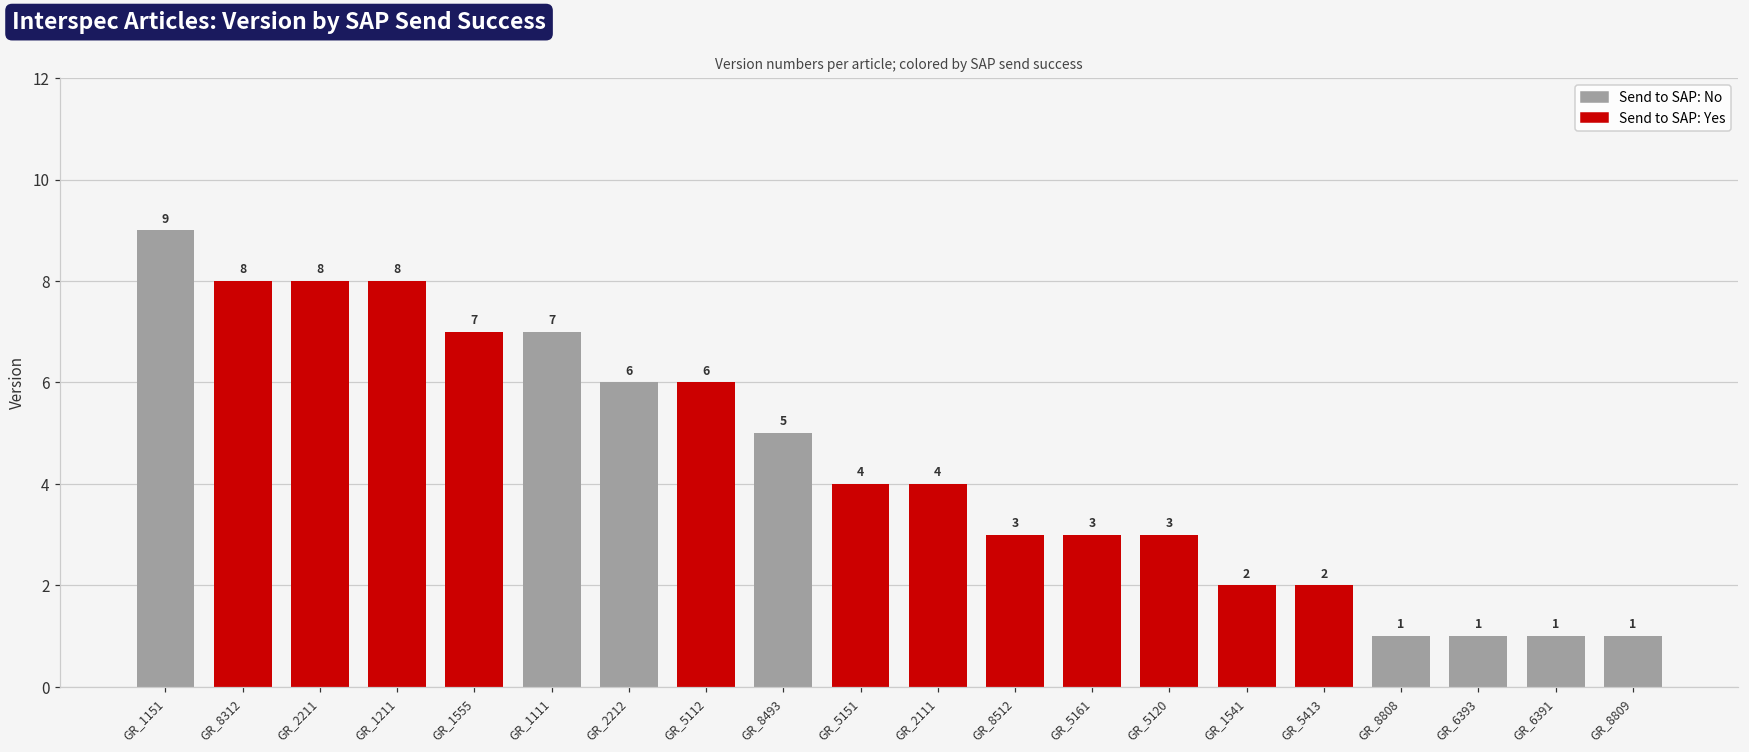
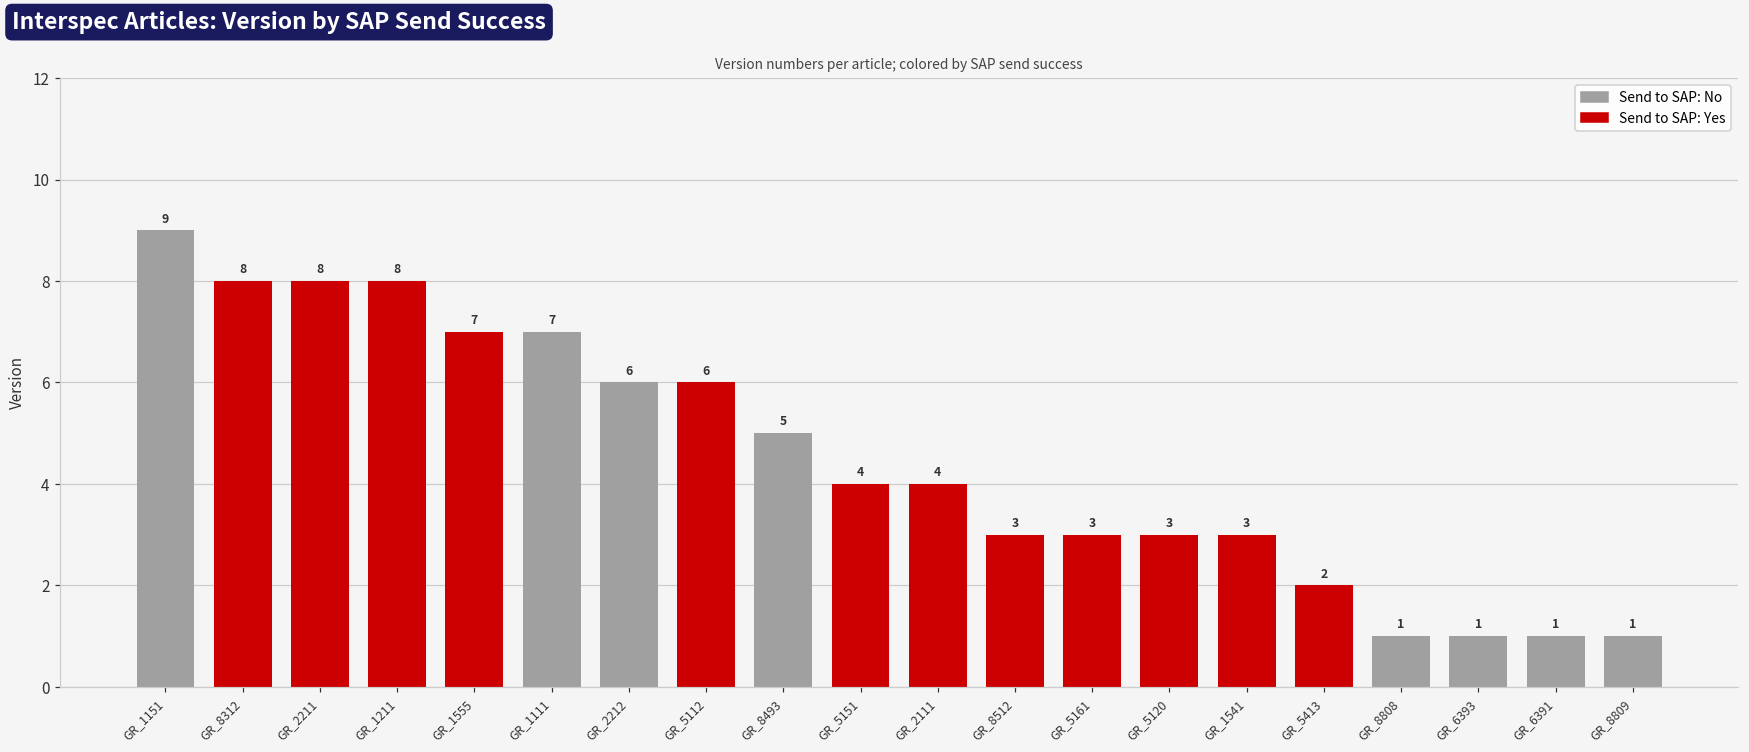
GR_1541: 2 -> 3
